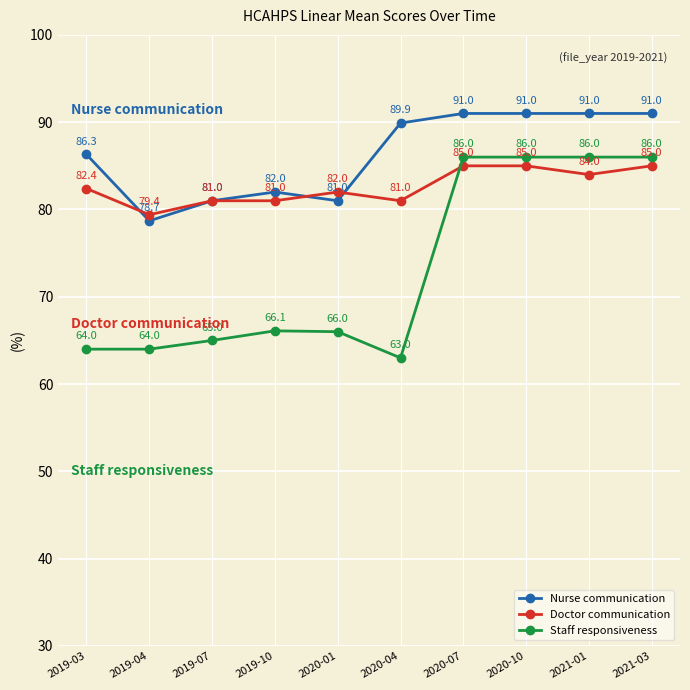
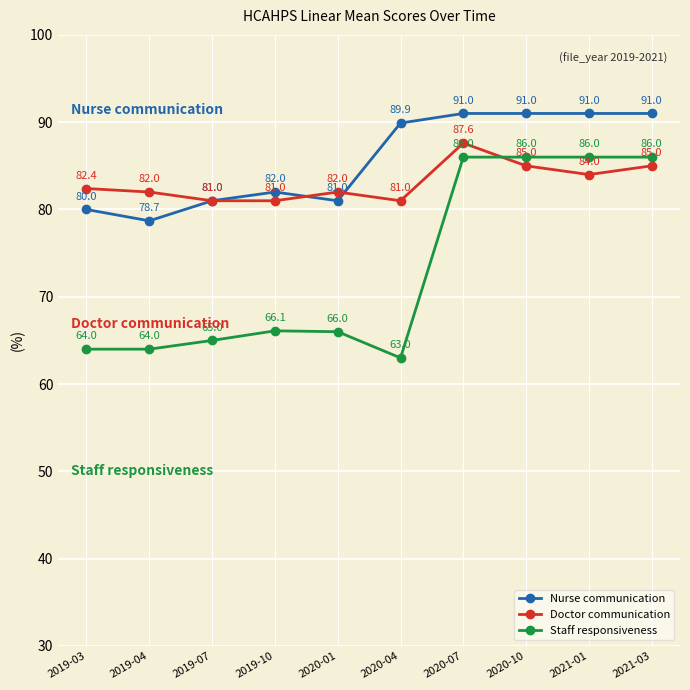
Nurse communication, 2019-03: 86.3 -> 80.0
Doctor communication, 2019-04: 79.4 -> 82.0
Doctor communication, 2020-07: 85.0 -> 87.6
